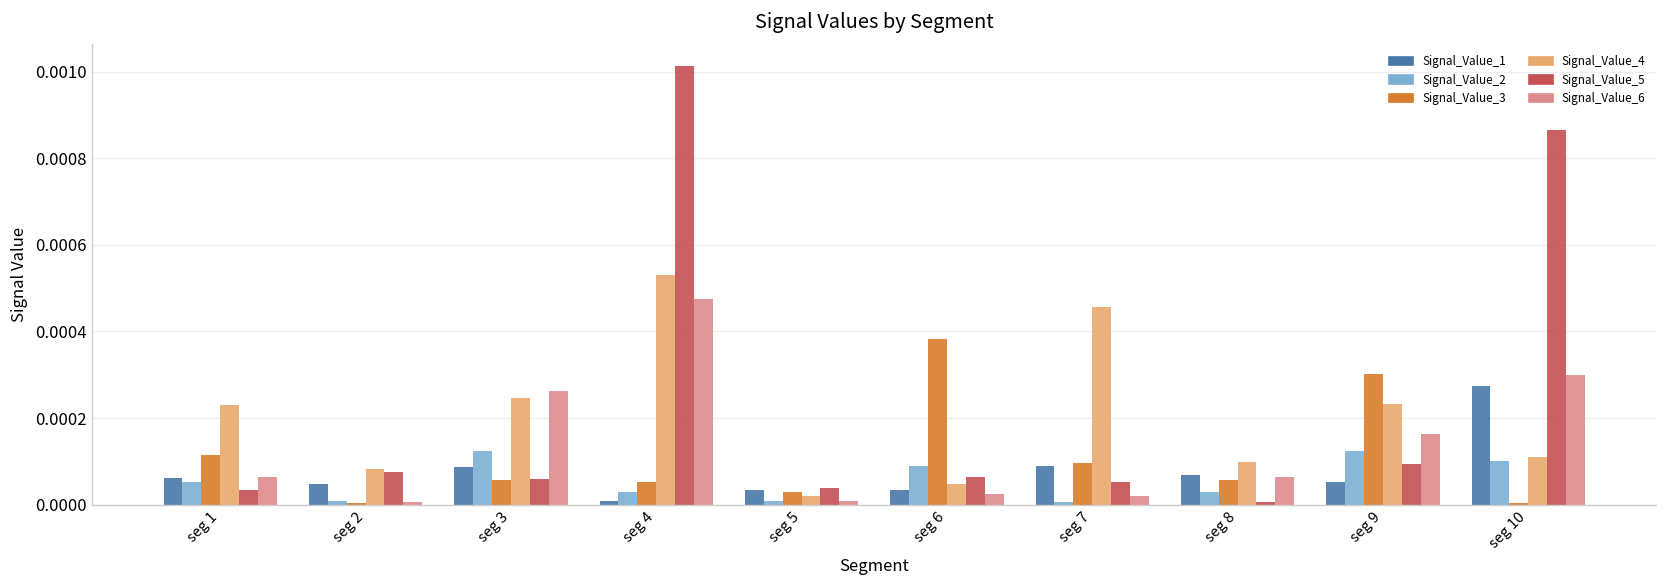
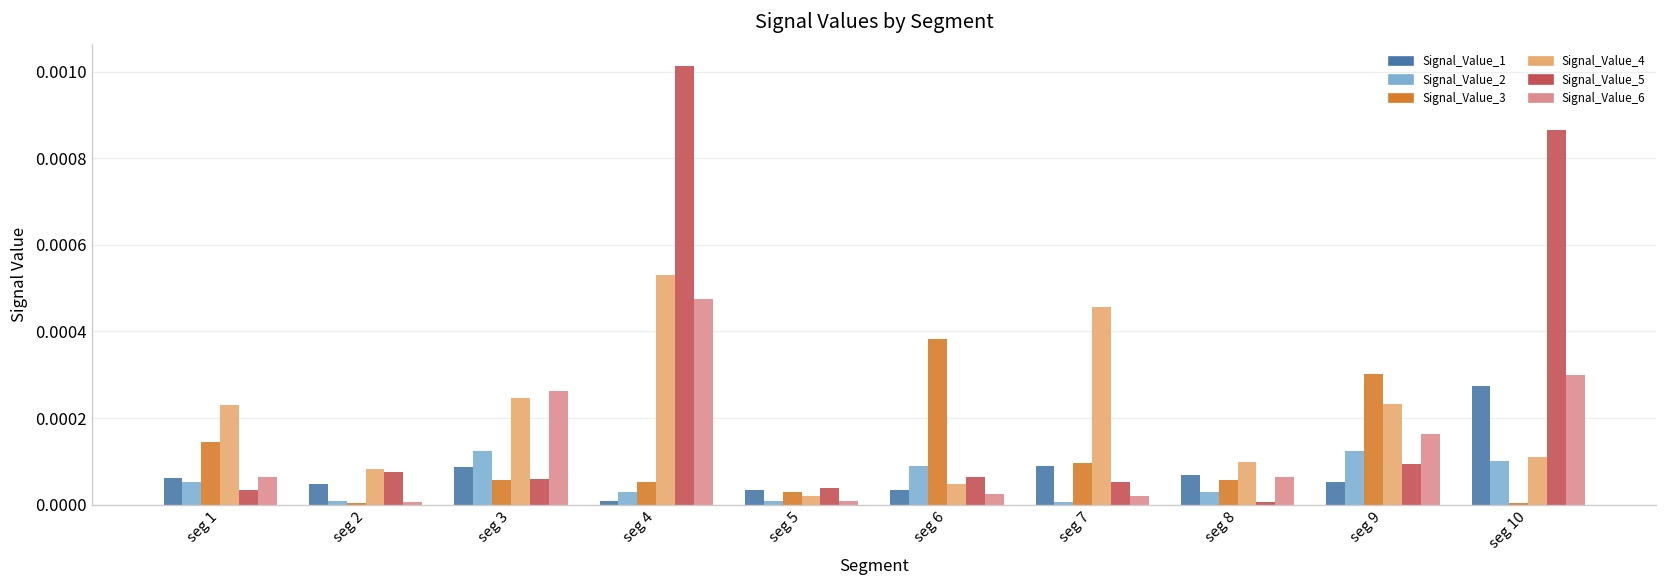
Signal_Value_3, seg 1: 0.00011 -> 0.00015
